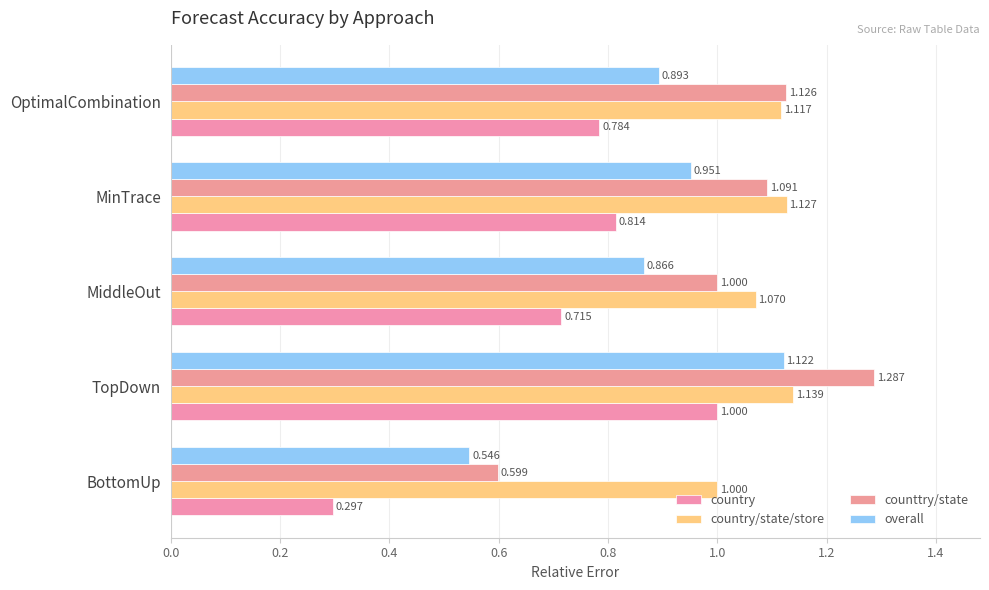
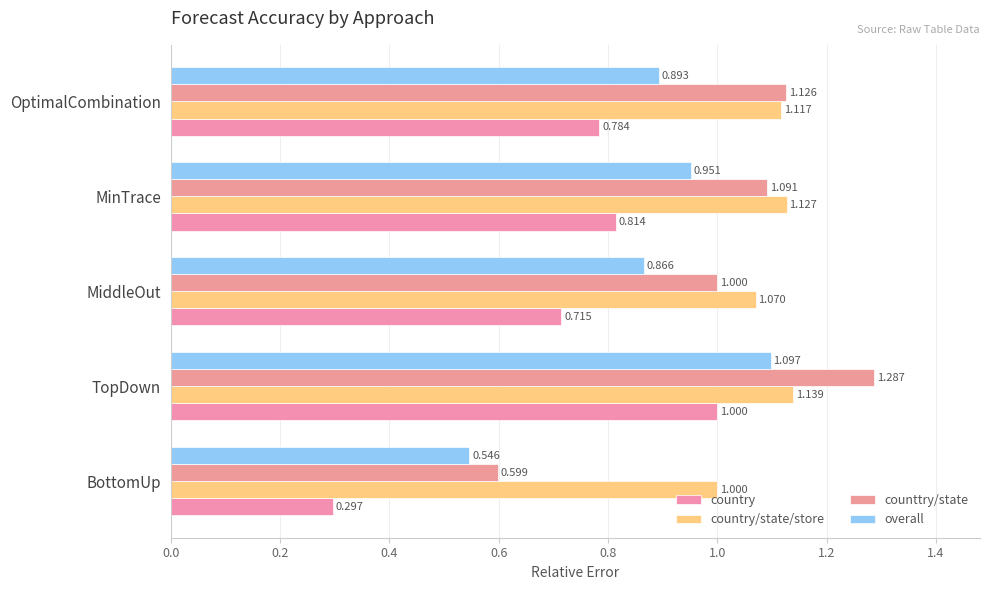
overall, TopDown: 1.122 -> 1.097
